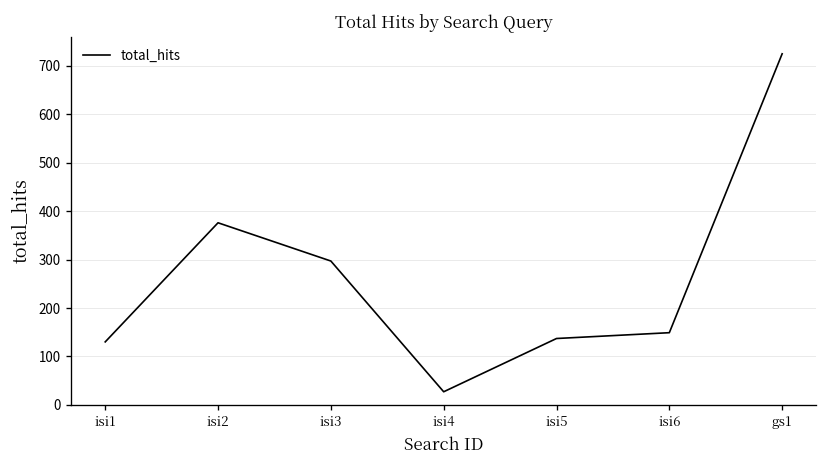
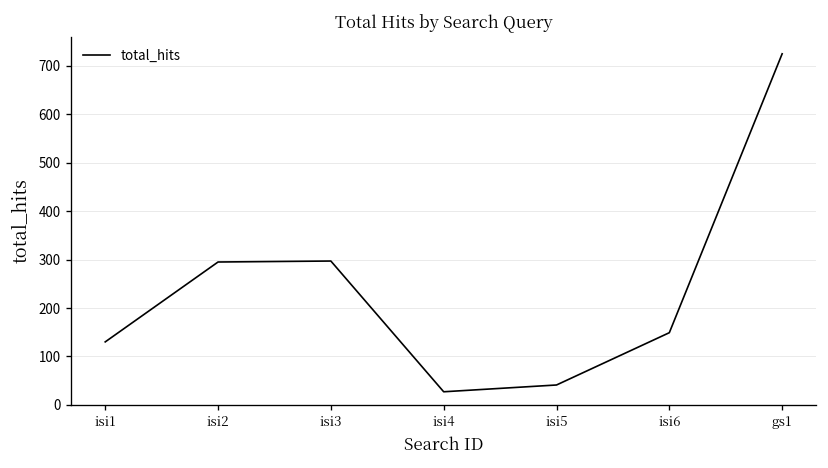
isi2: 380 -> 300
isi5: 140 -> 40
